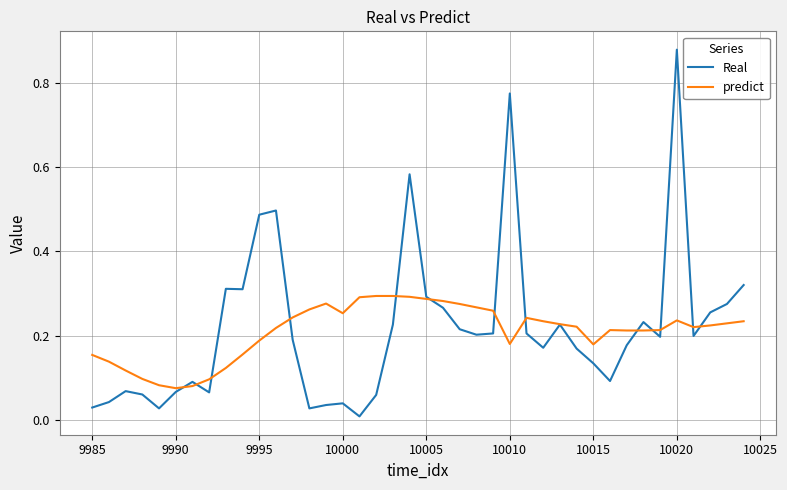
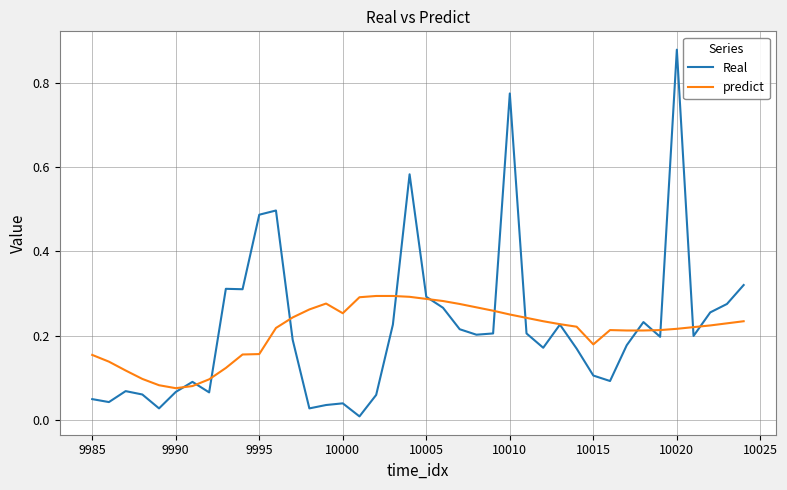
Real, 9985: 0.03 -> 0.05
predict, 9995: 0.19 -> 0.16
predict, 10010: 0.18 -> 0.25
Real, 10015: 0.13 -> 0.11
predict, 10020: 0.24 -> 0.22
